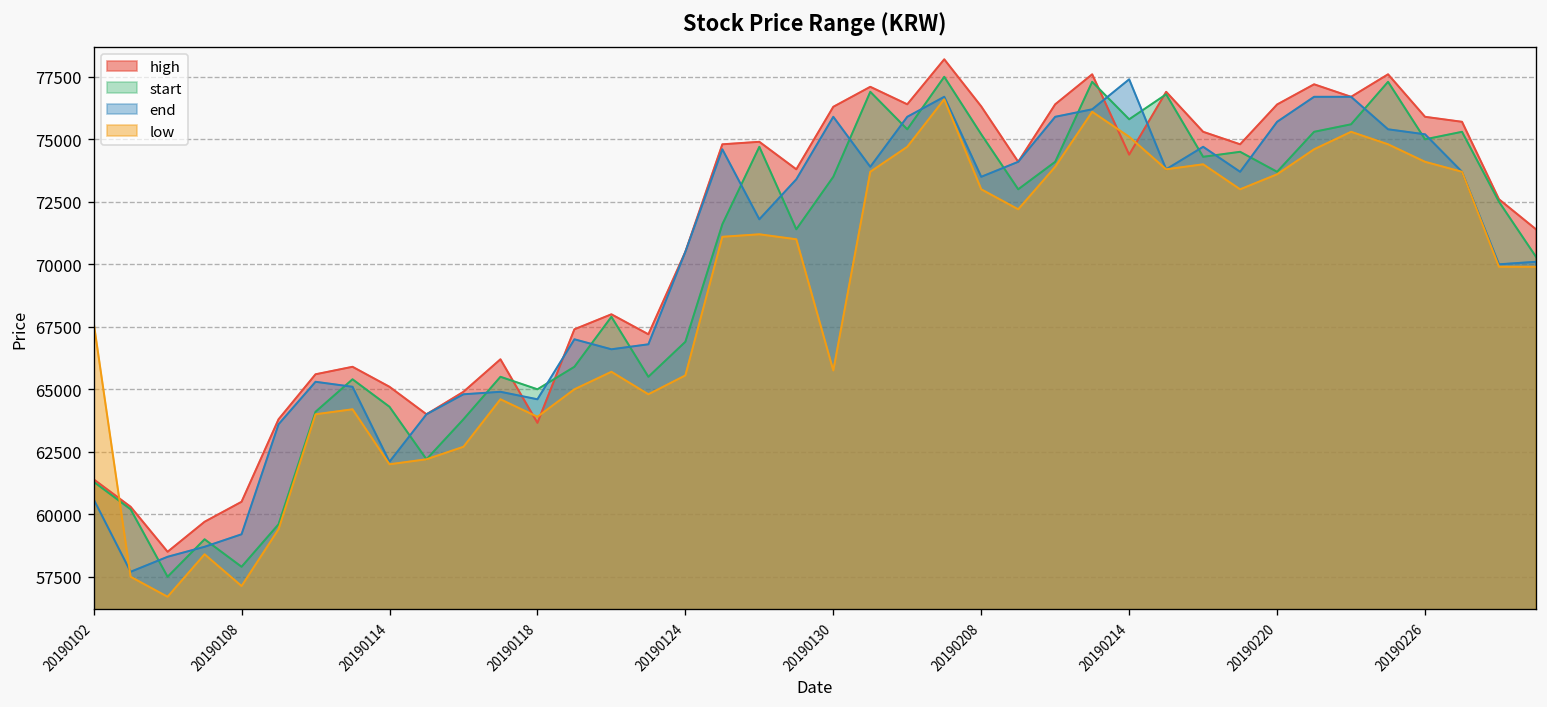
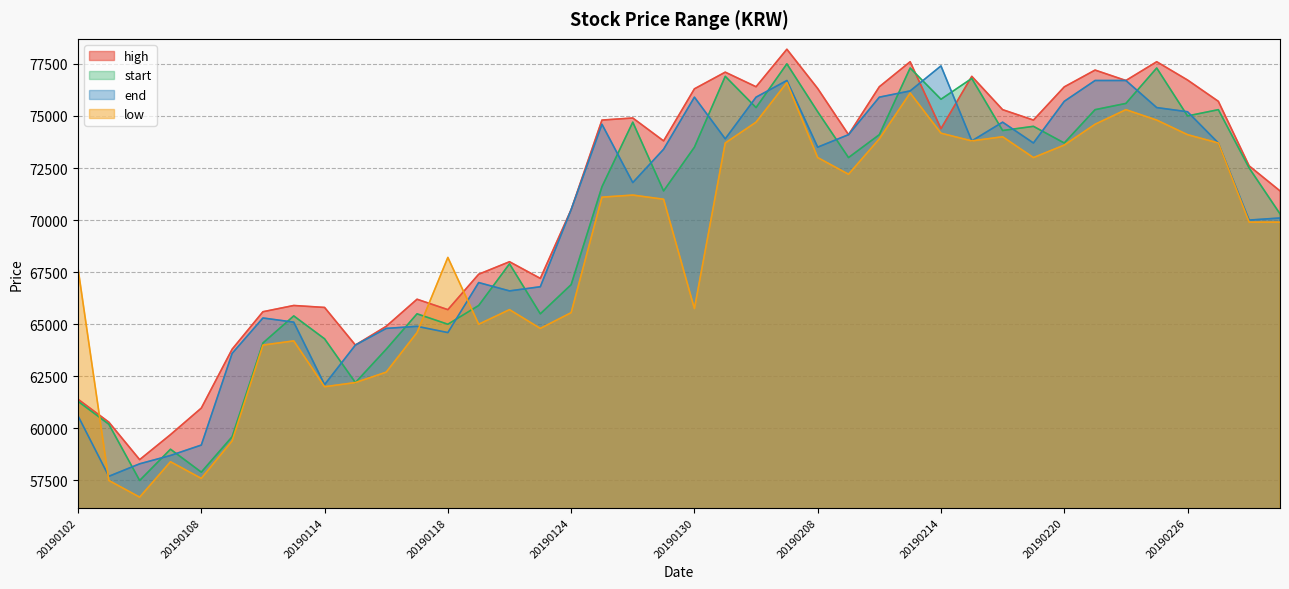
high, 20190108: 60500 -> 61000
low, 20190108: 57100 -> 57600
high, 20190114: 65100 -> 65800
high, 20190118: 63700 -> 65700
low, 20190118: 63900 -> 68200
low, 20190214: 75100 -> 74200
high, 20190226: 75900 -> 76700
